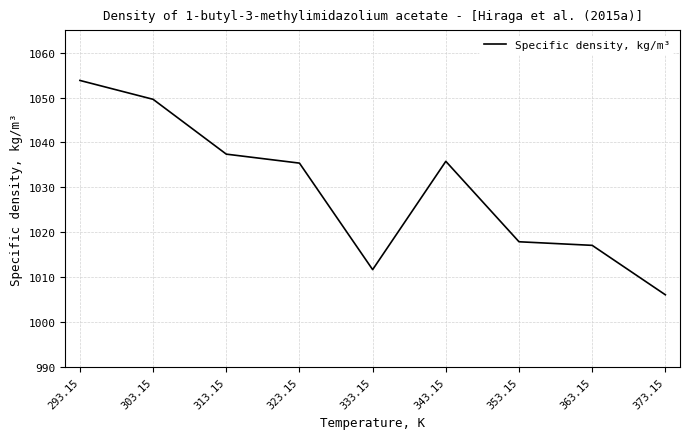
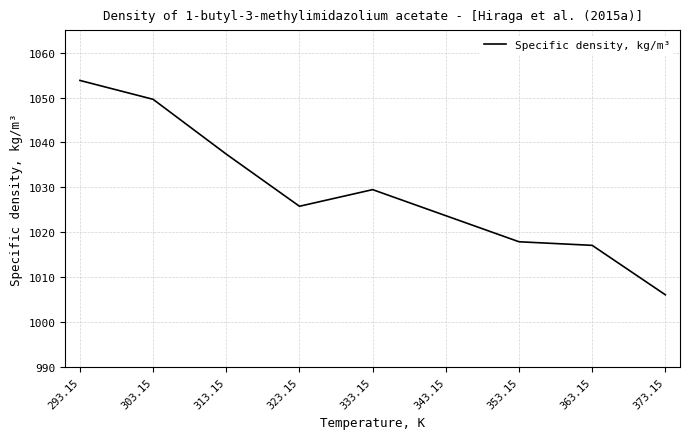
323.15: 1035 -> 1026
333.15: 1012 -> 1030
343.15: 1036 -> 1024
